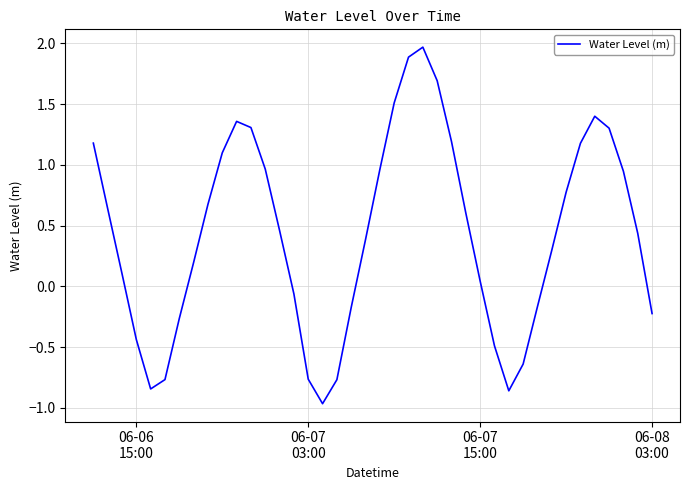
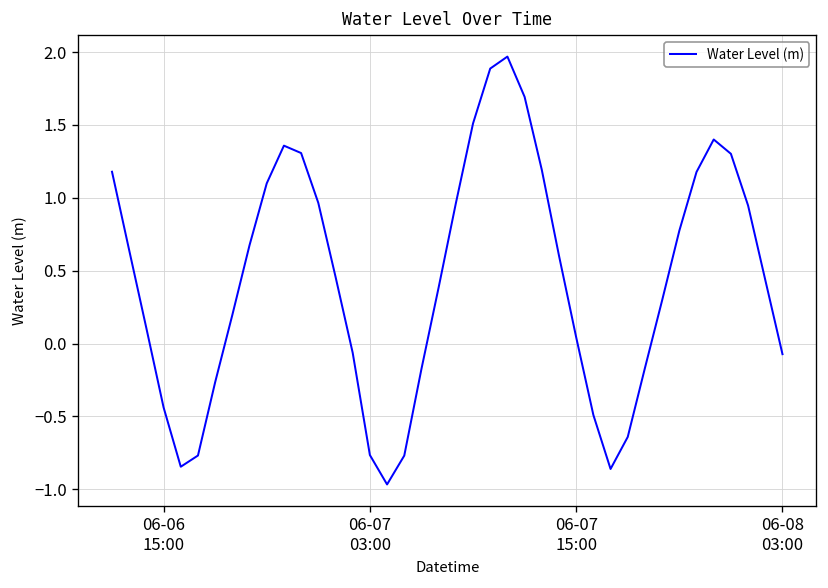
06-08 03:00: -0.22 -> -0.07
